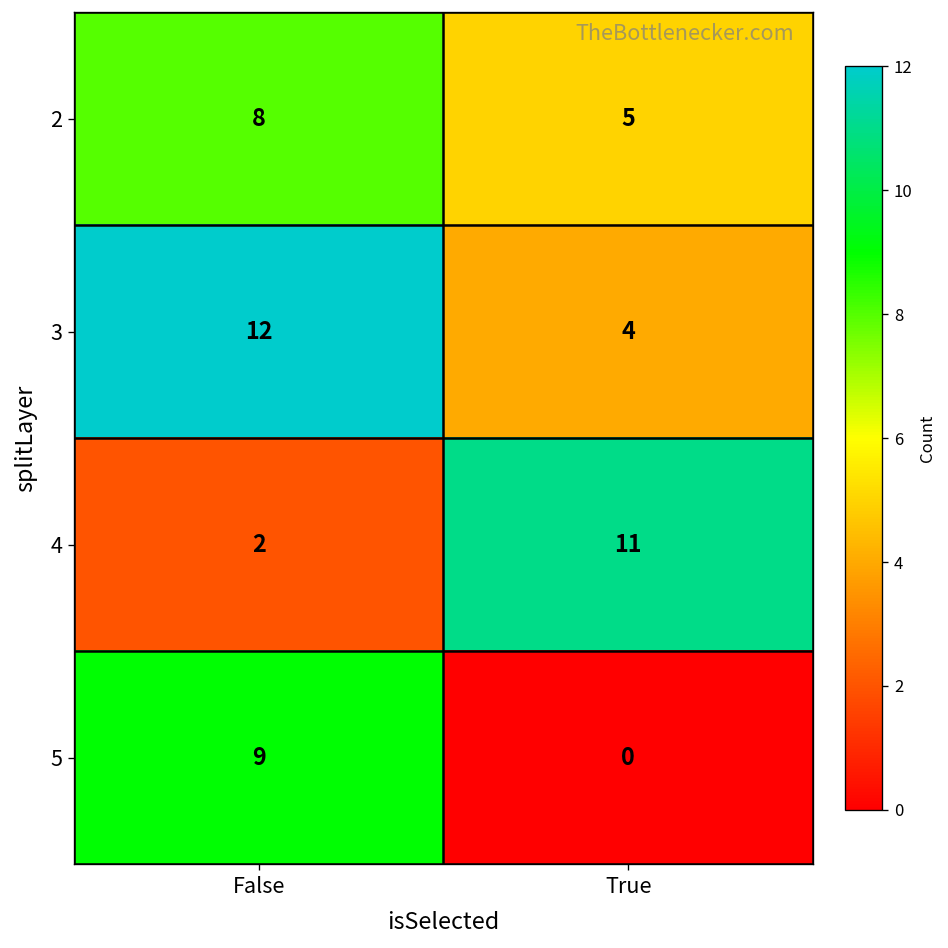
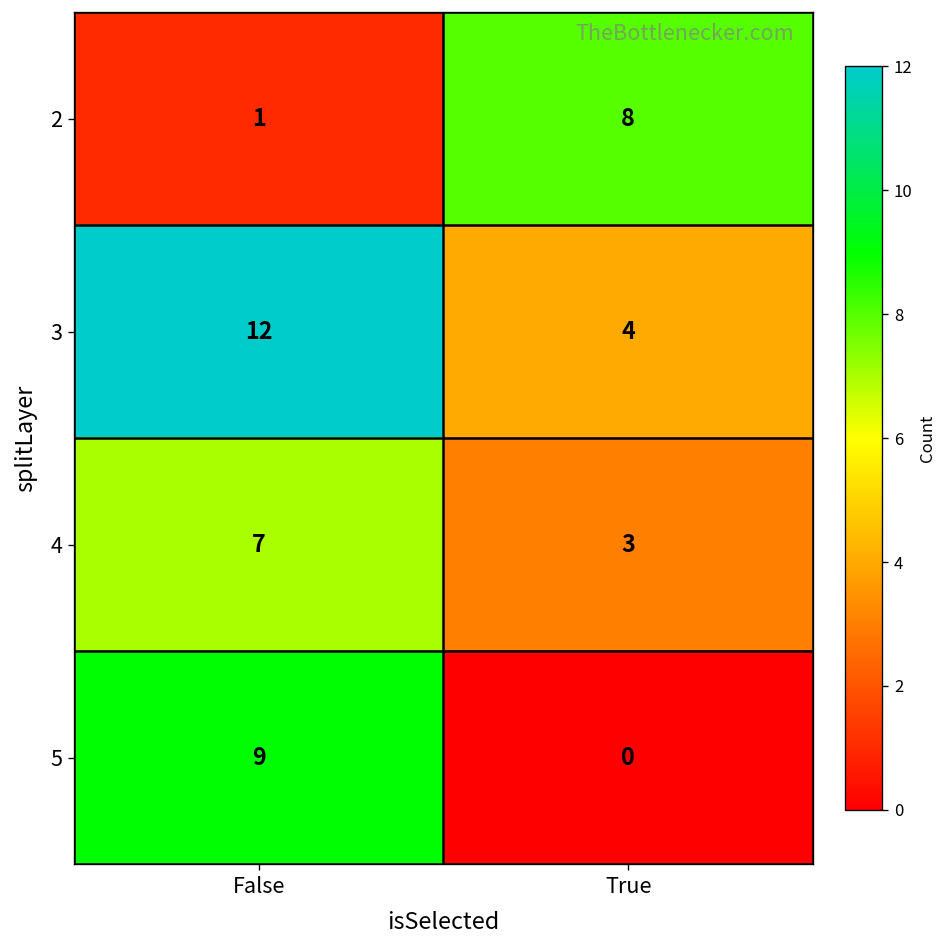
2, False: 8 -> 1
2, True: 5 -> 8
4, False: 2 -> 7
4, True: 11 -> 3
